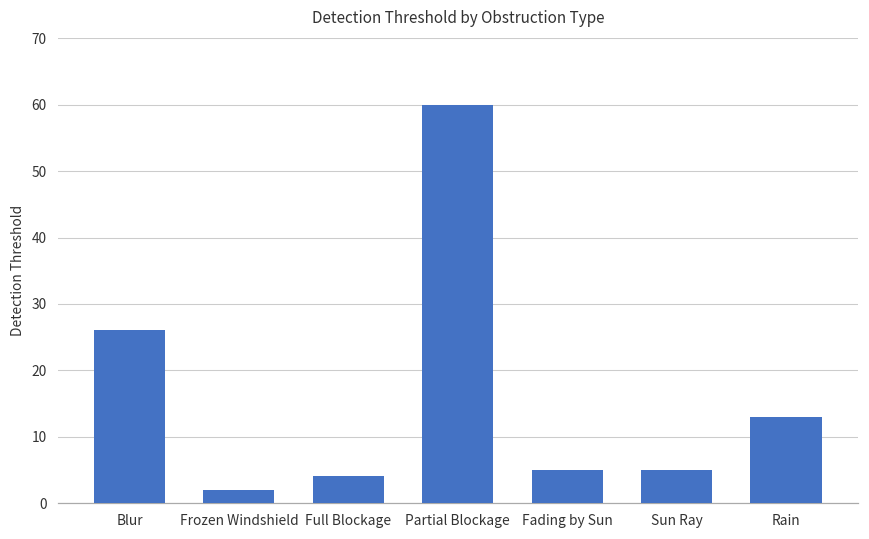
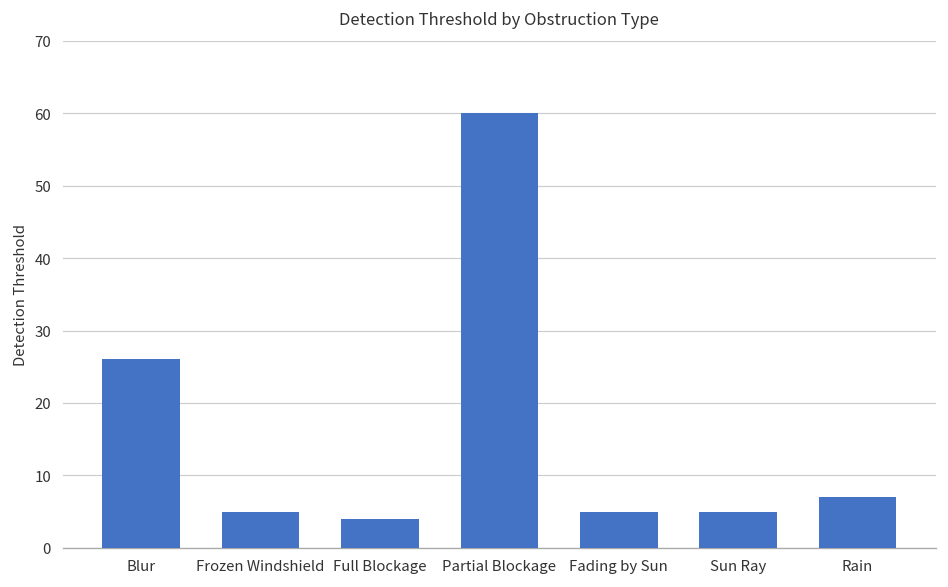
Frozen Windshield: 2 -> 5
Rain: 13 -> 7
